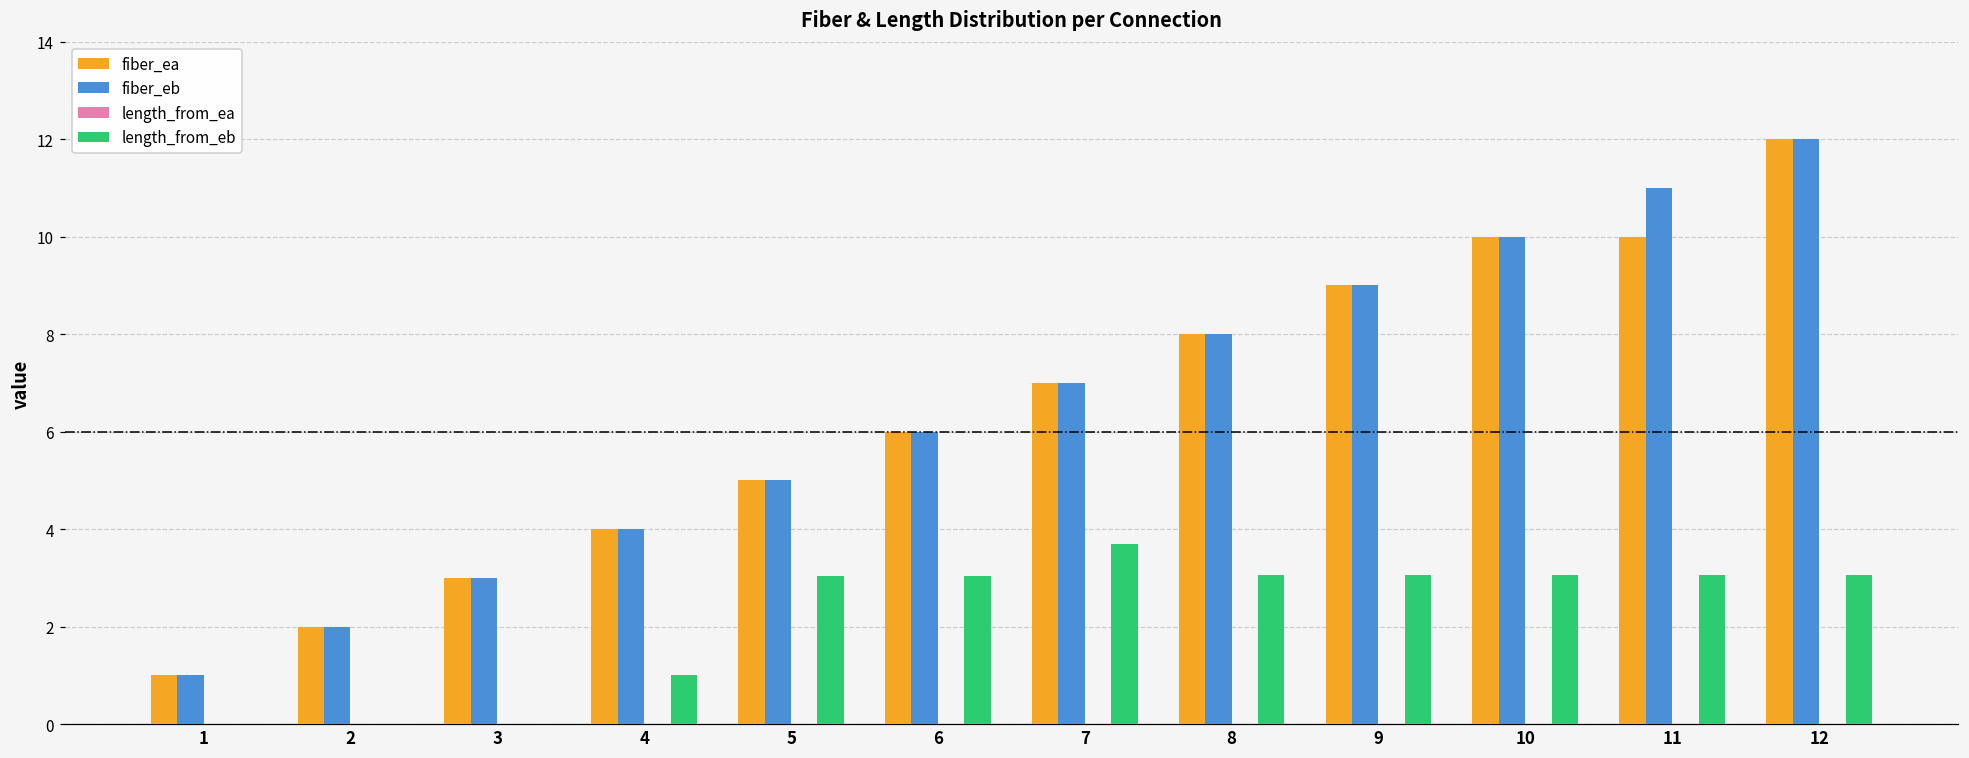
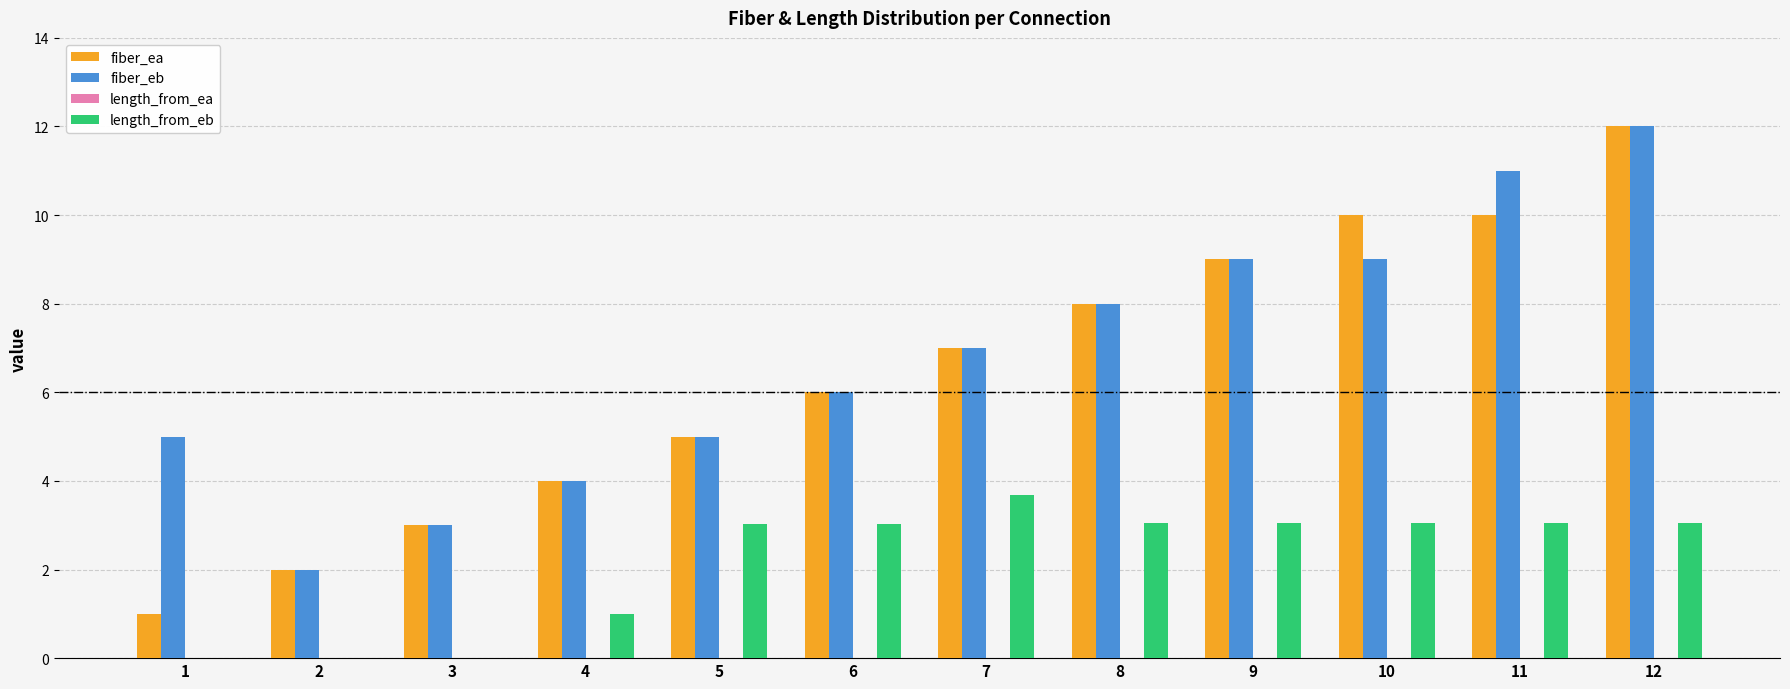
fiber_eb, 1: 1 -> 5
fiber_eb, 10: 10 -> 9
